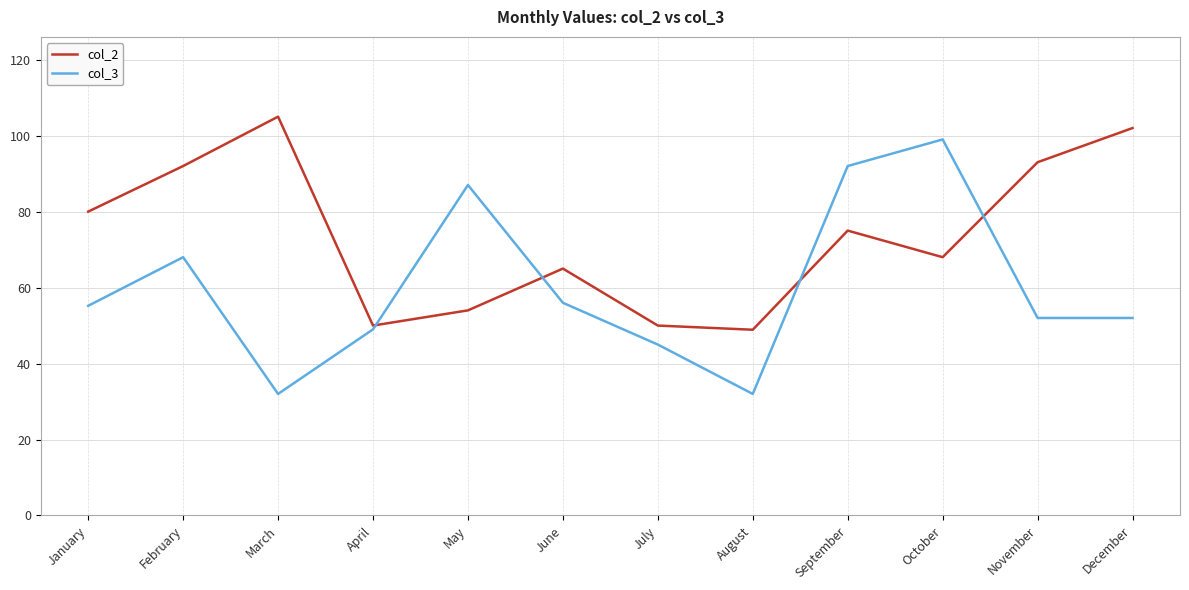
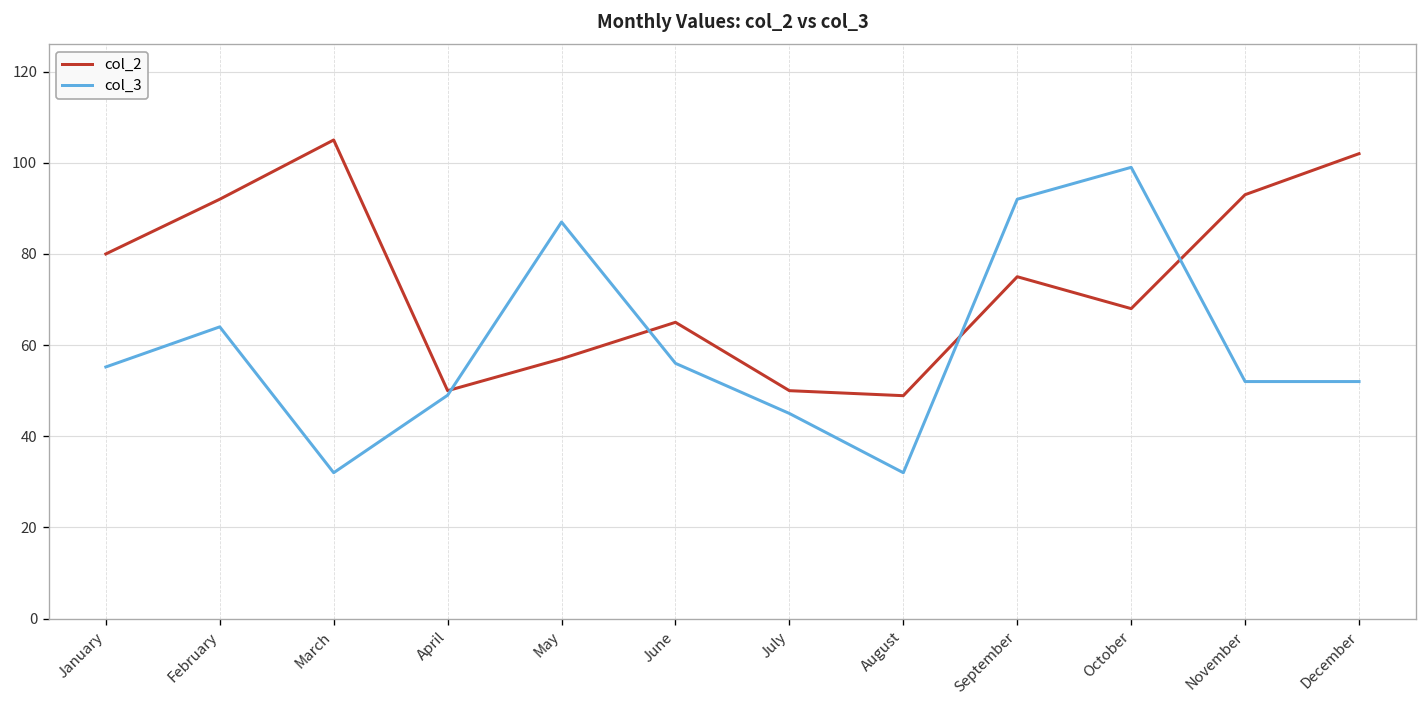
col_3, February: 68 -> 64
col_2, May: 54 -> 57
